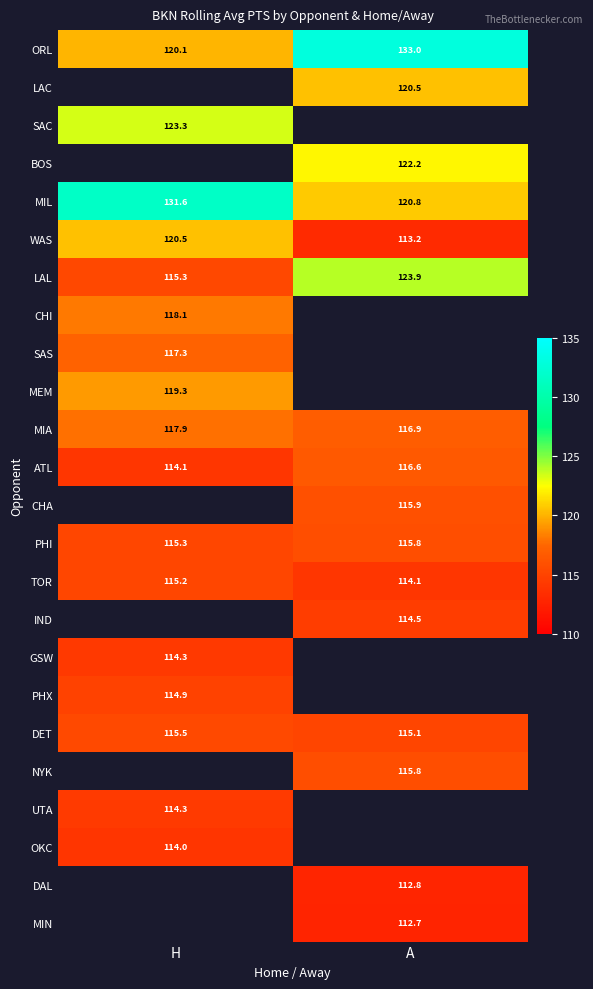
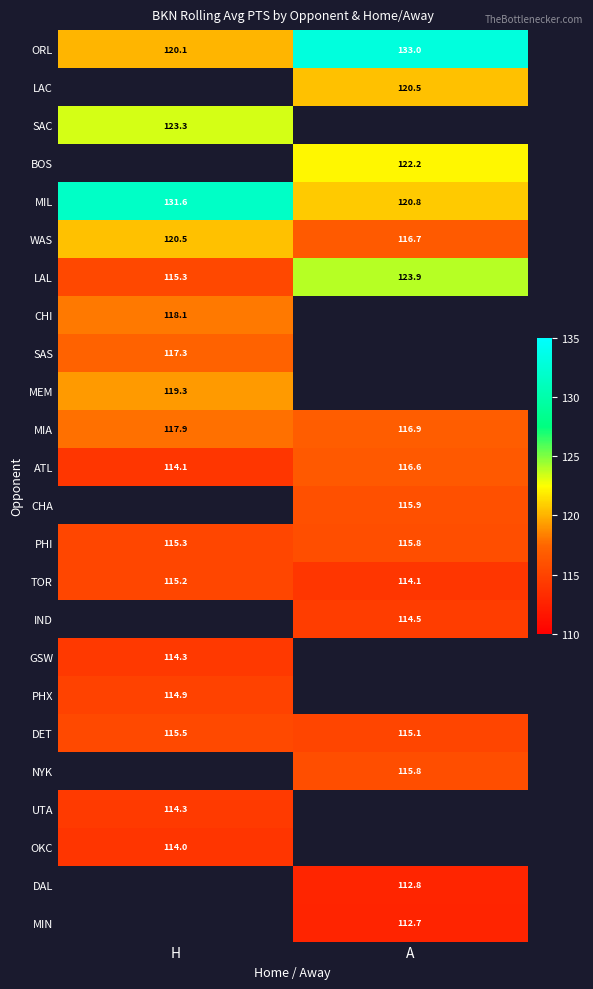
WAS, A: 113.2 -> 116.7
